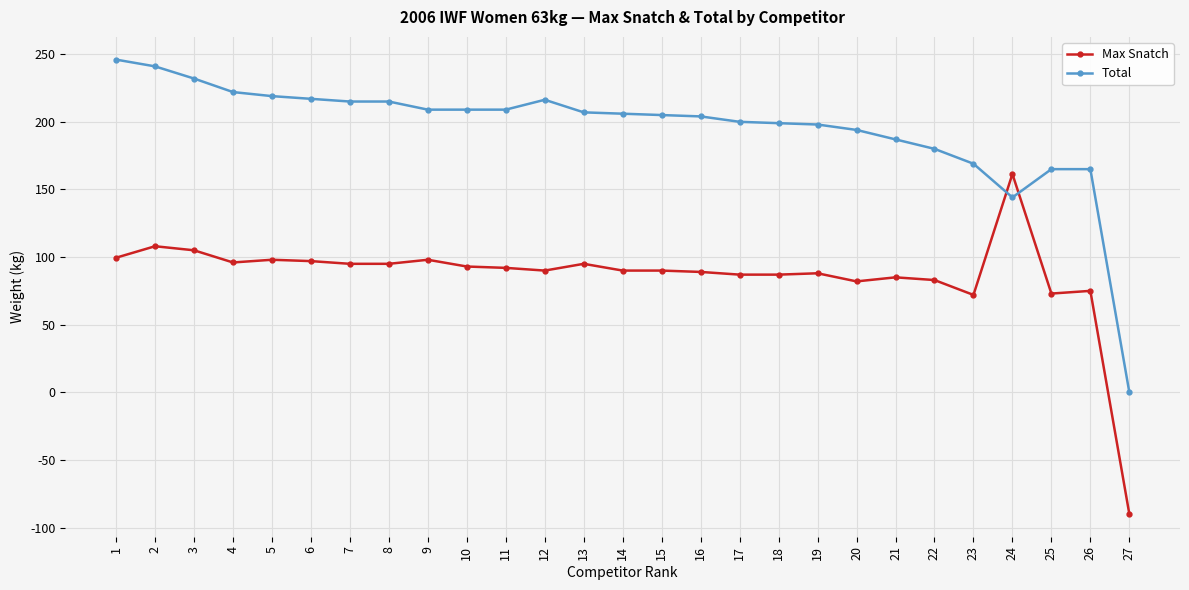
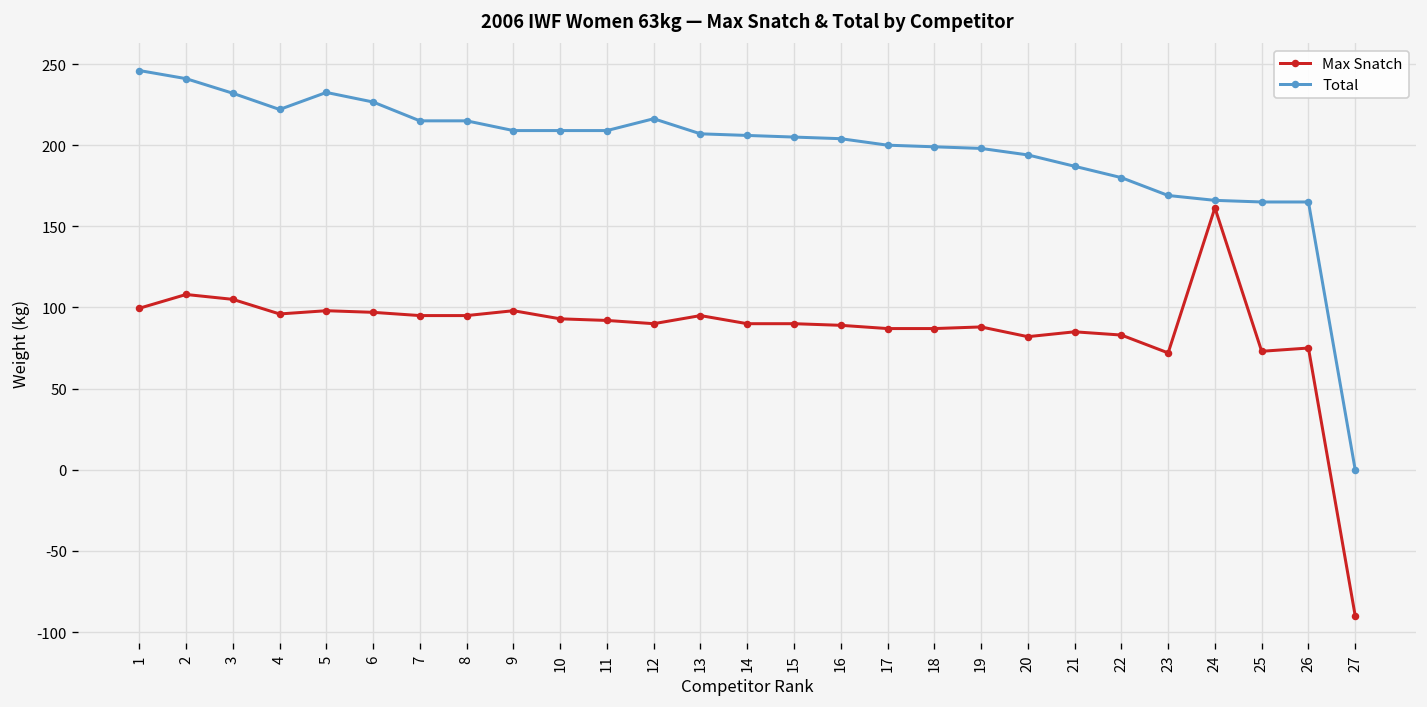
Total, 5: 219 -> 233
Total, 6: 217 -> 227
Total, 24: 144 -> 166
